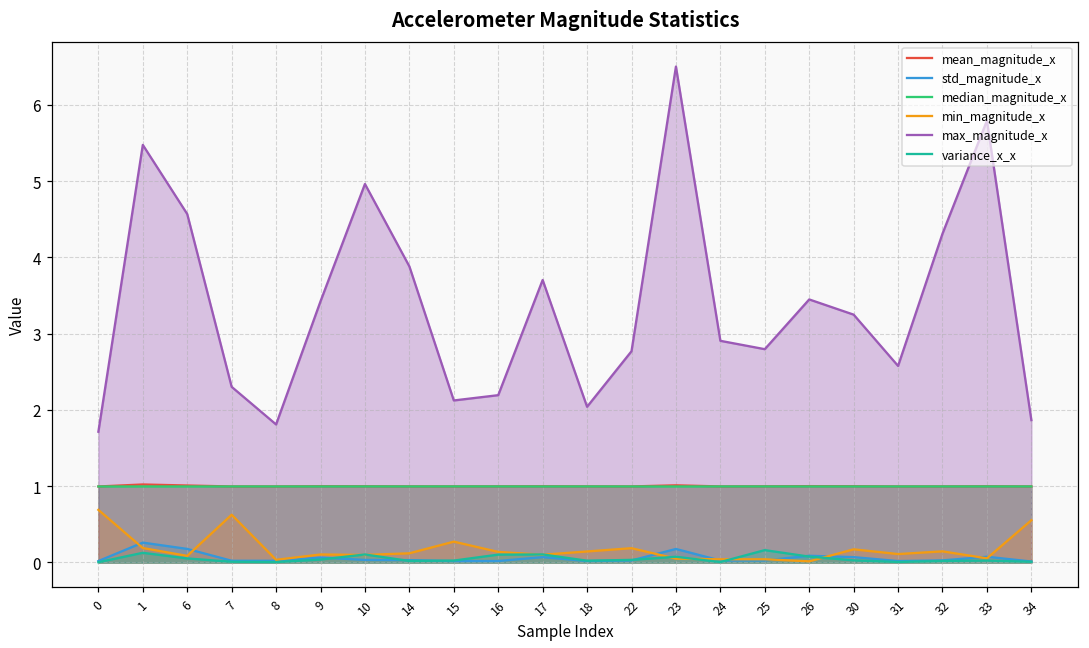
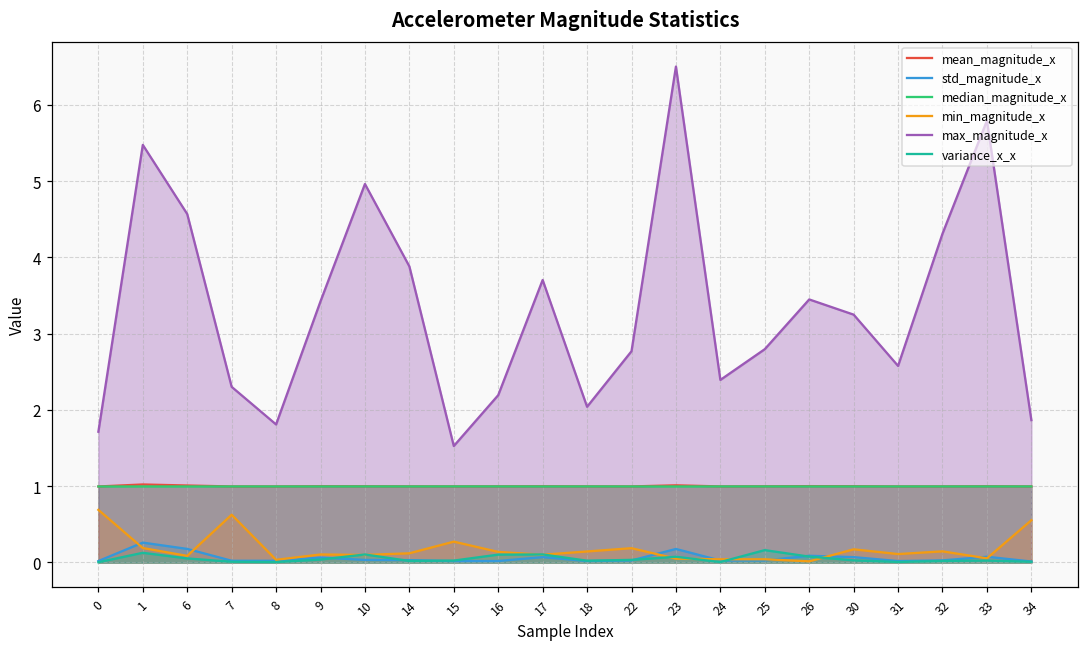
max_magnitude_x, 15: 2.1 -> 1.5
max_magnitude_x, 24: 2.9 -> 2.4
